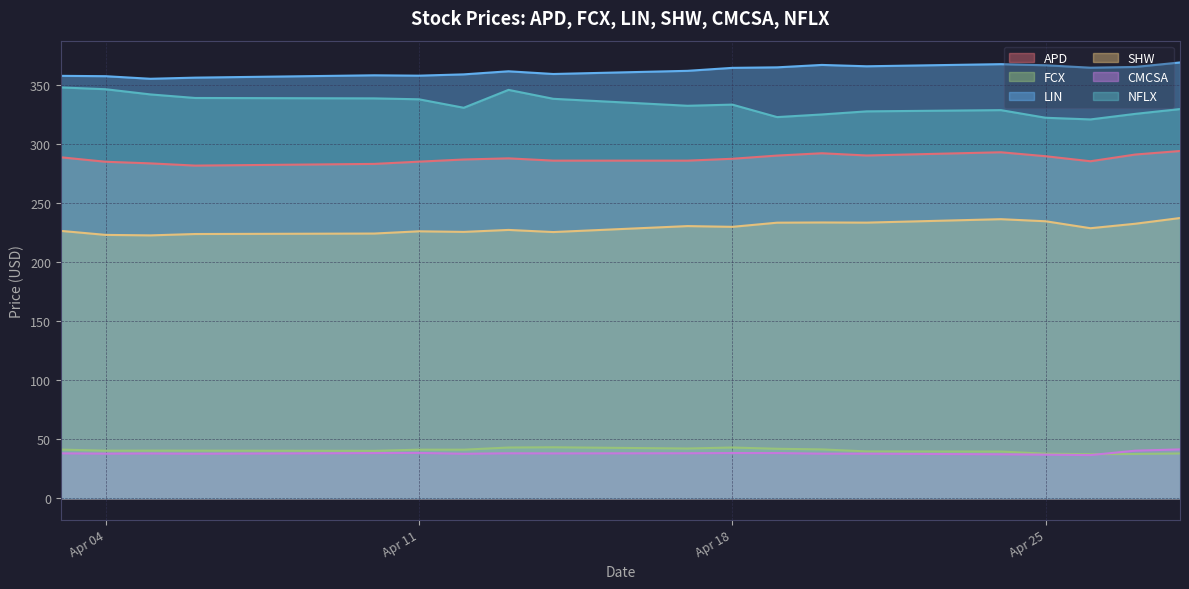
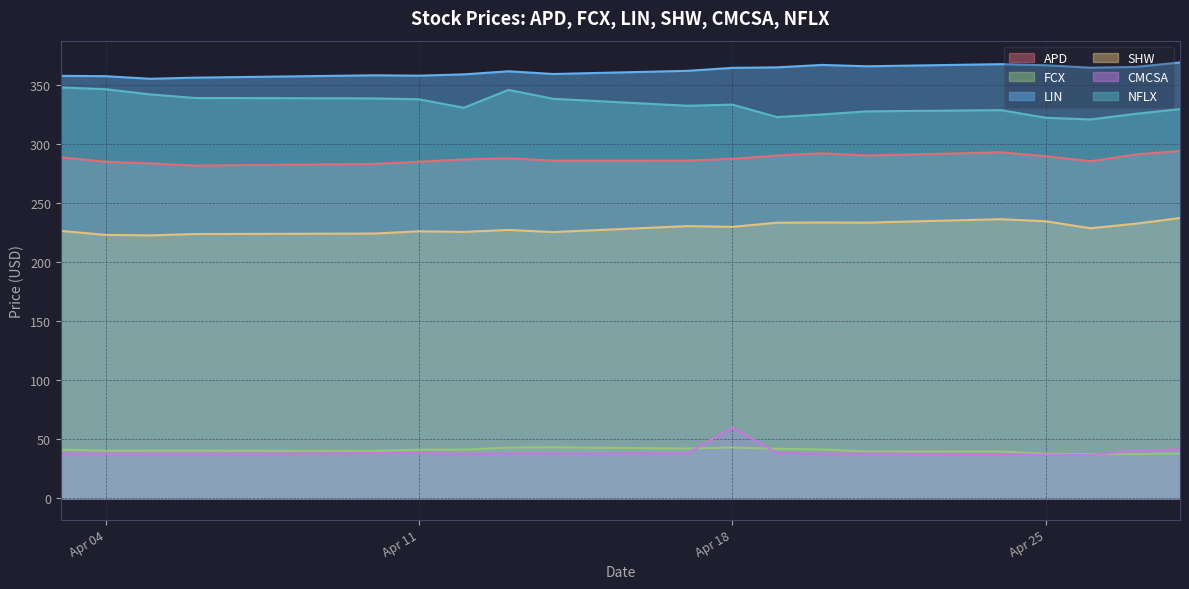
CMCSA, Apr 18: 38 -> 60
